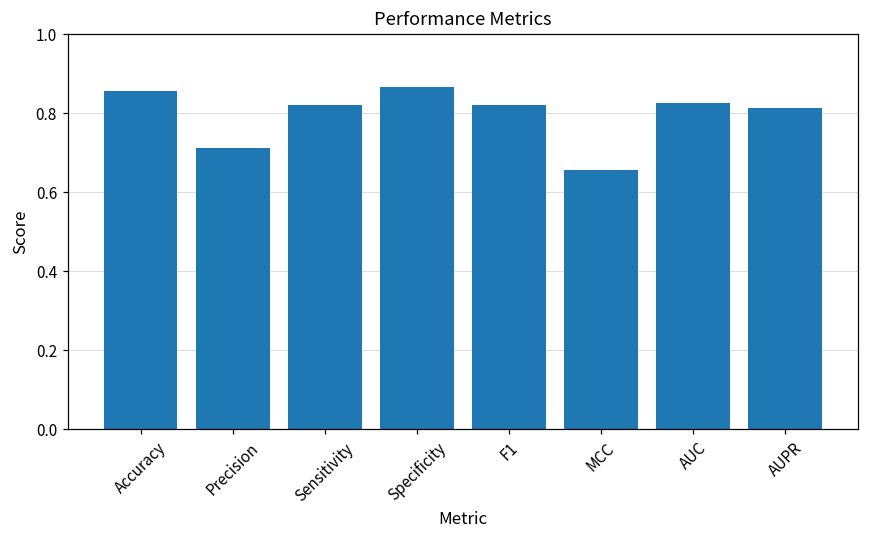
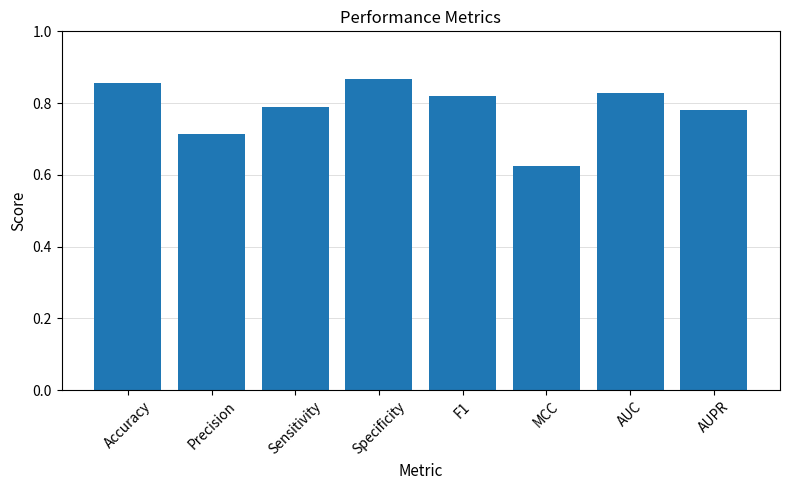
Sensitivity: 0.82 -> 0.79
MCC: 0.66 -> 0.63
AUPR: 0.81 -> 0.78
